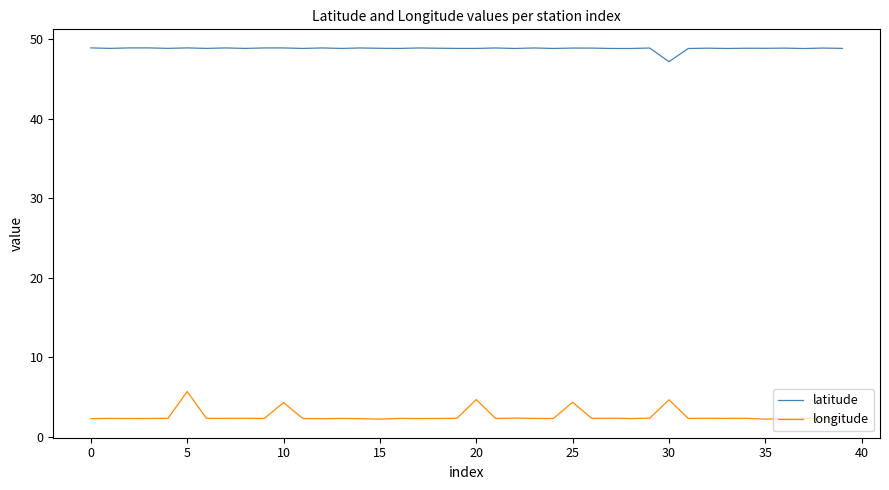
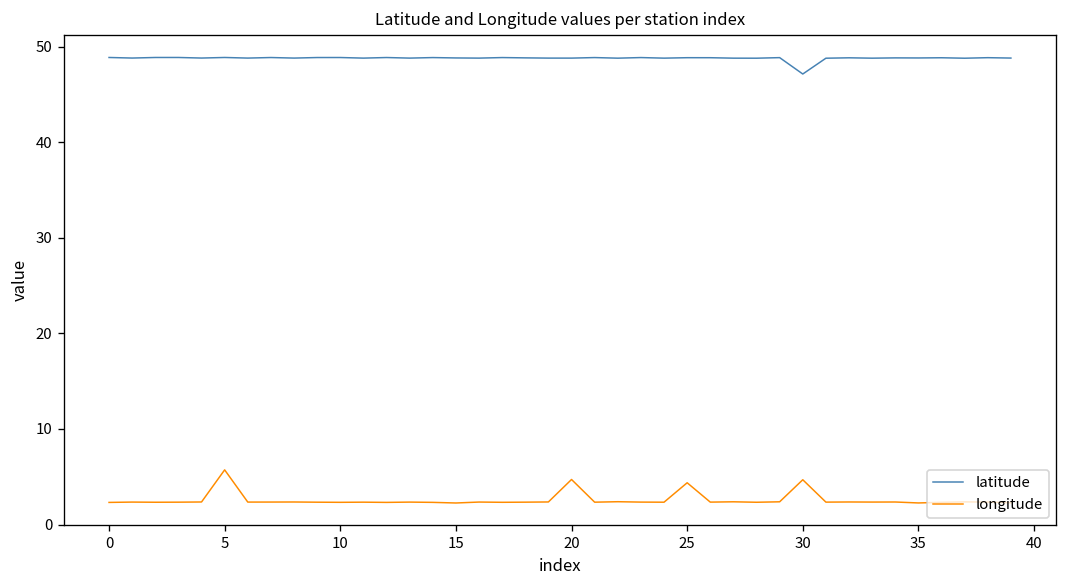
longitude, 10: 4 -> 2
